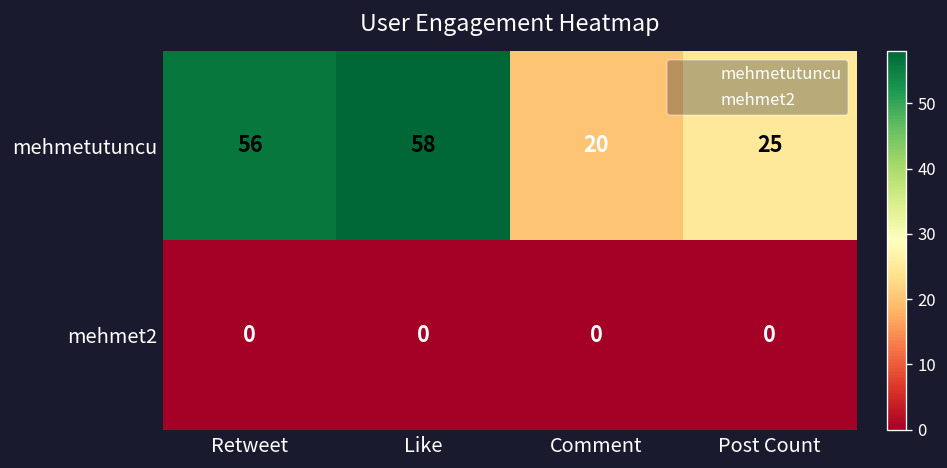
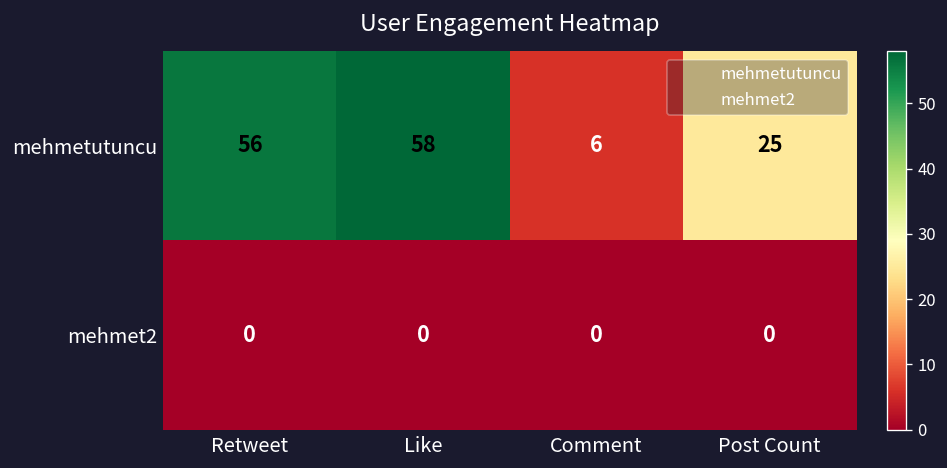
mehmetutuncu, Comment: 20 -> 6
